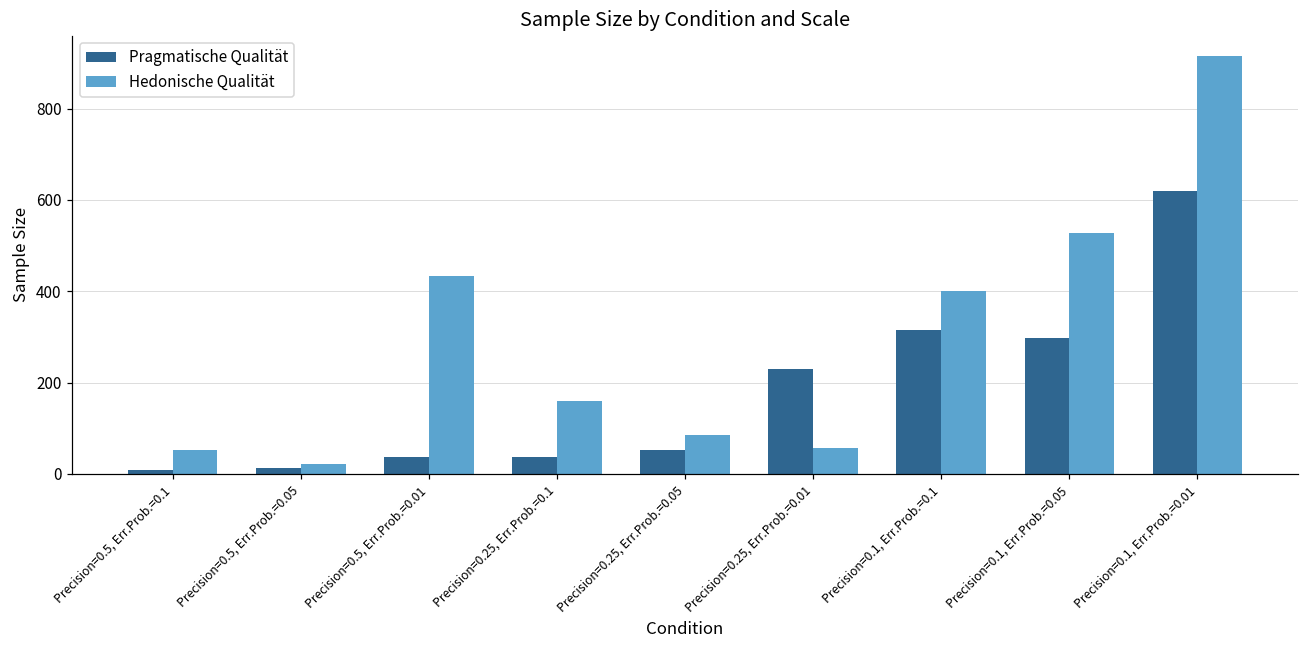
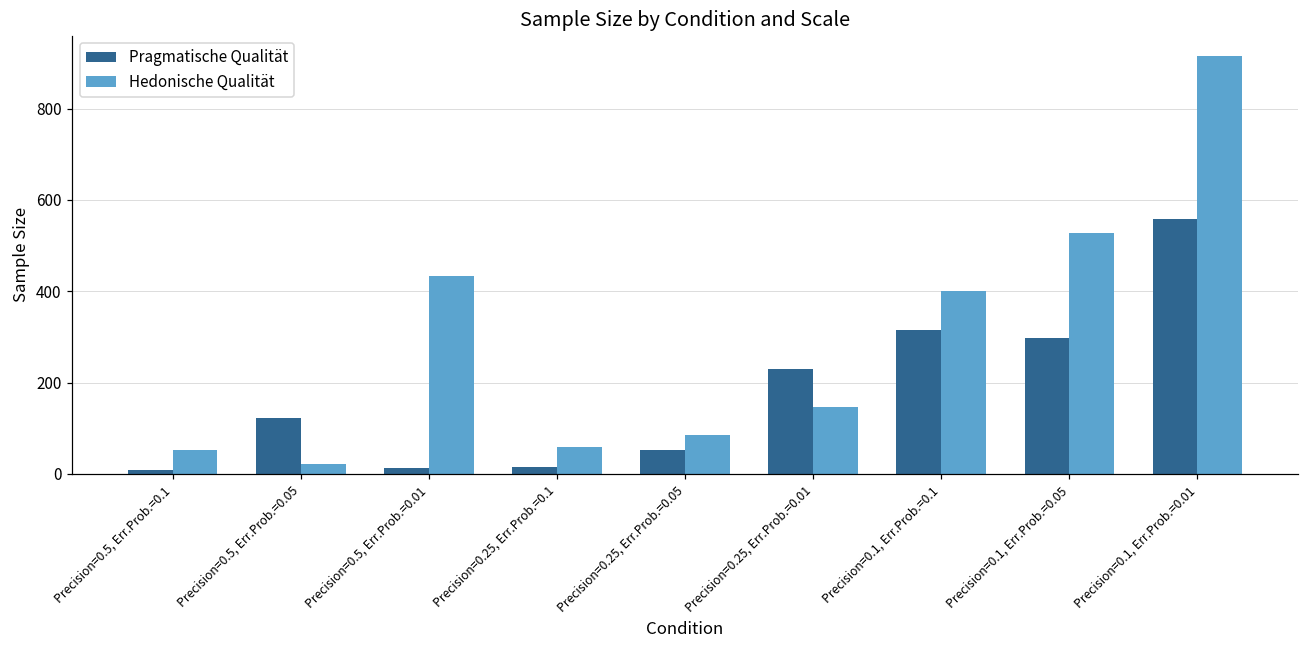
Pragmatische Qualität, Precision=0.5, Err.Prob.=0.05: 10 -> 120
Pragmatische Qualität, Precision=0.5, Err.Prob.=0.01: 40 -> 10
Pragmatische Qualität, Precision=0.25, Err.Prob.=0.1: 40 -> 10
Hedonische Qualität, Precision=0.25, Err.Prob.=0.1: 160 -> 60
Hedonische Qualität, Precision=0.25, Err.Prob.=0.01: 60 -> 150
Pragmatische Qualität, Precision=0.1, Err.Prob.=0.01: 620 -> 560
